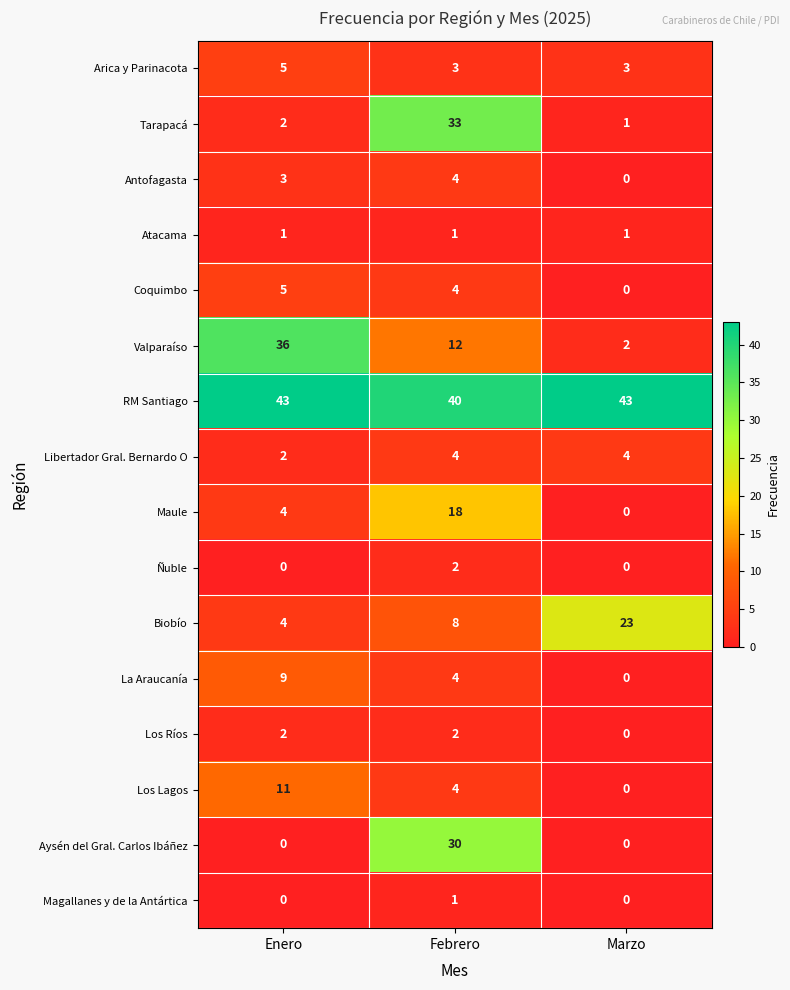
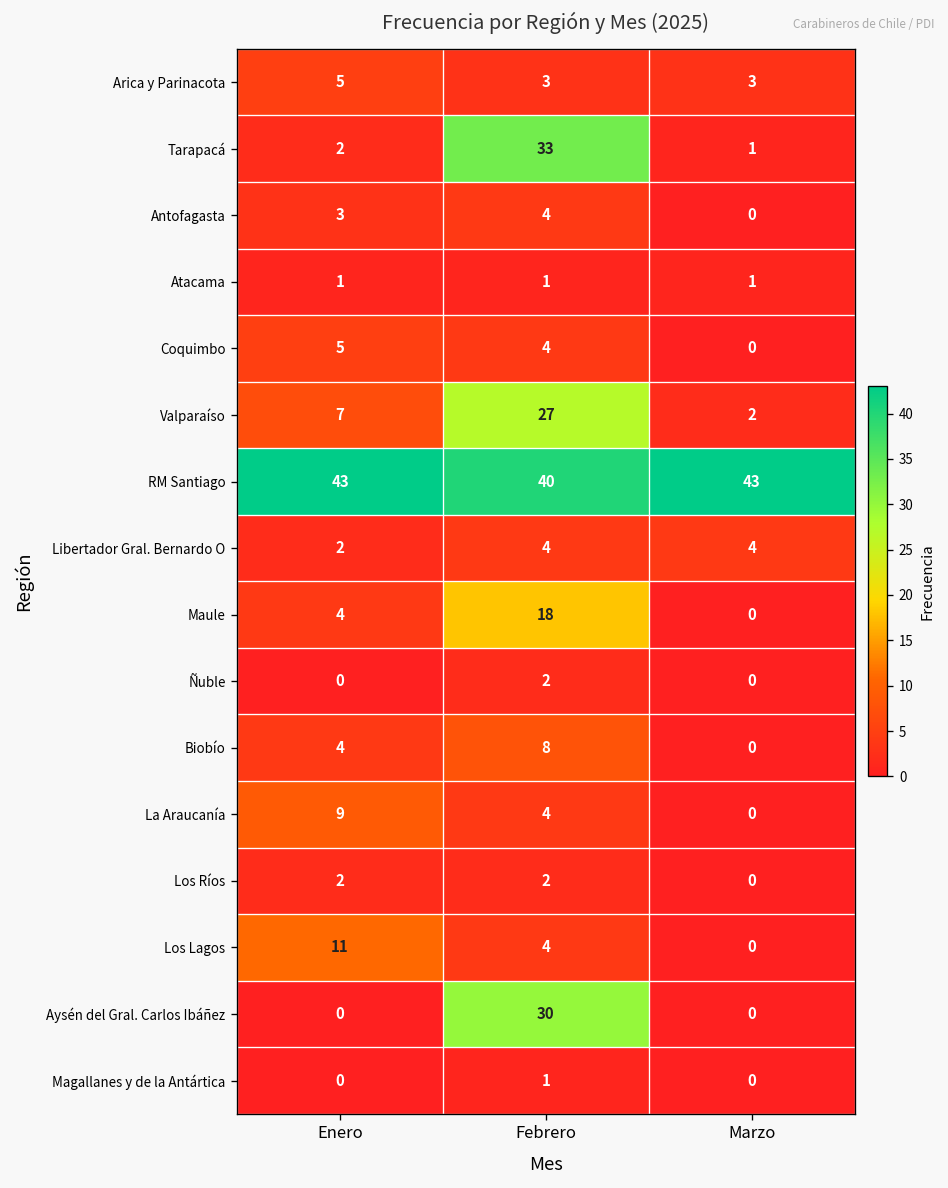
Valparaíso, Enero: 36 -> 7
Valparaíso, Febrero: 12 -> 27
Biobío, Marzo: 23 -> 0
